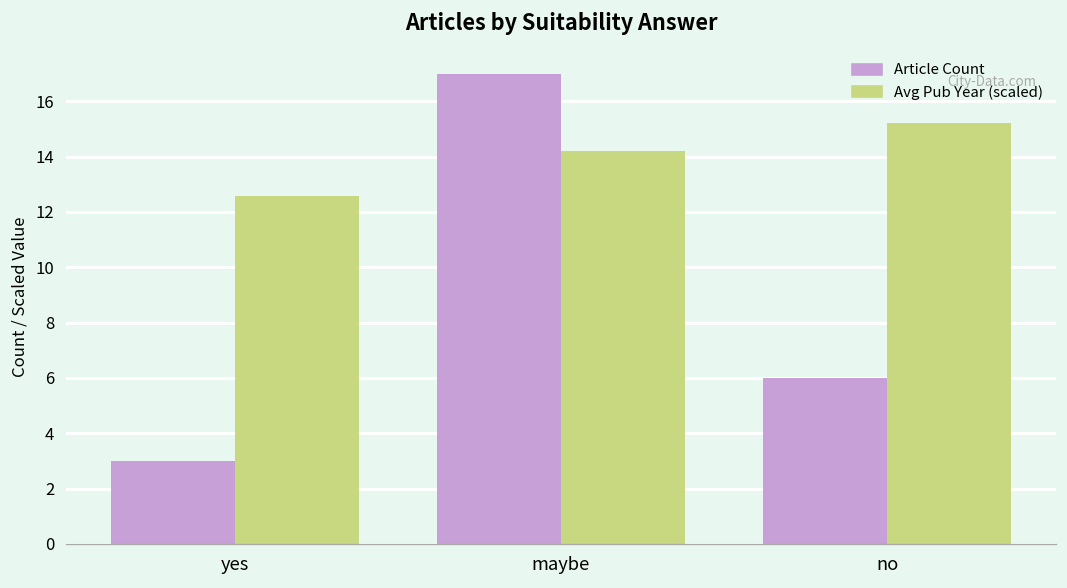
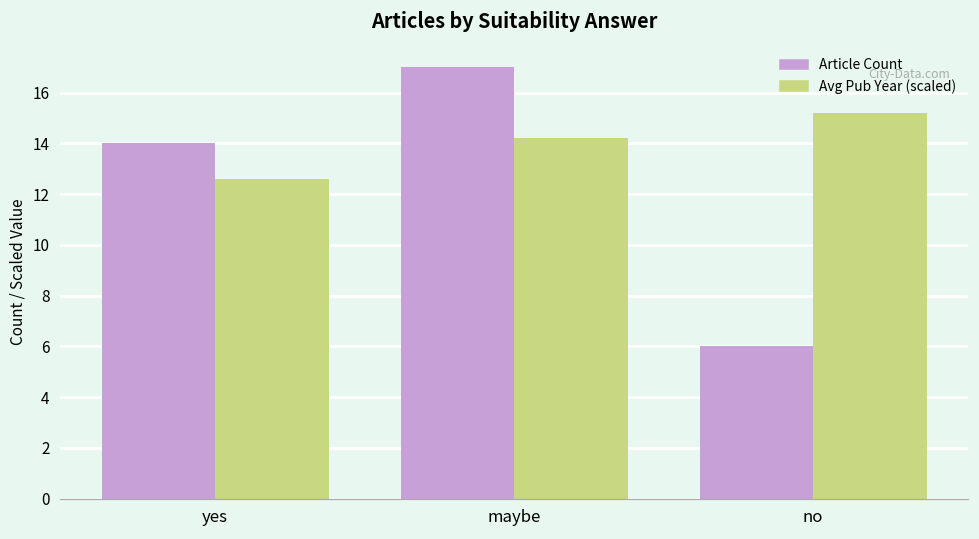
Article Count, yes: 3 -> 14
